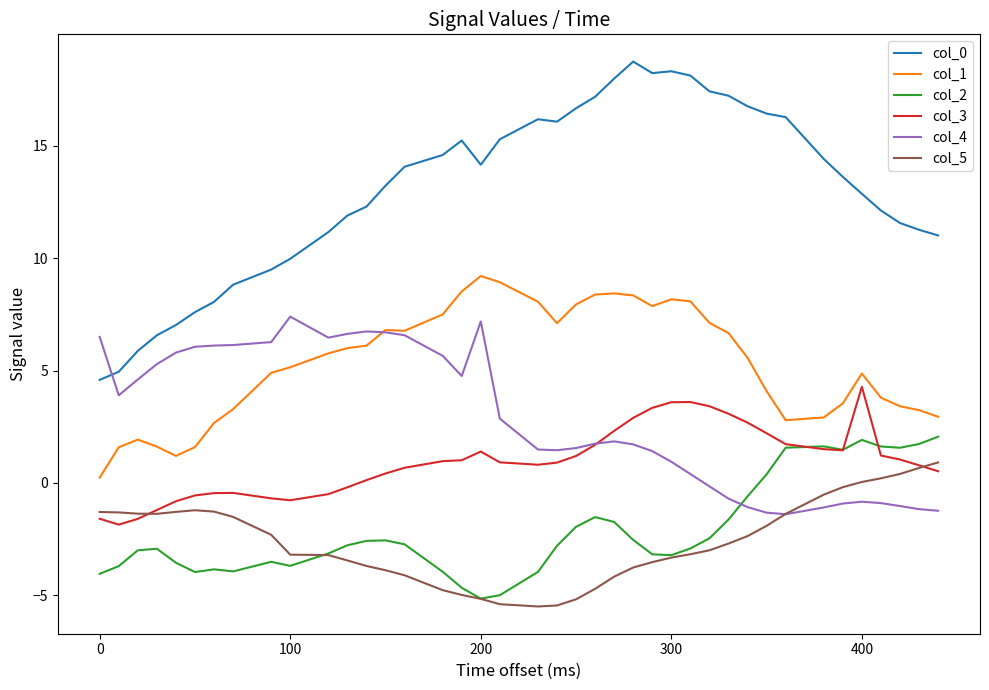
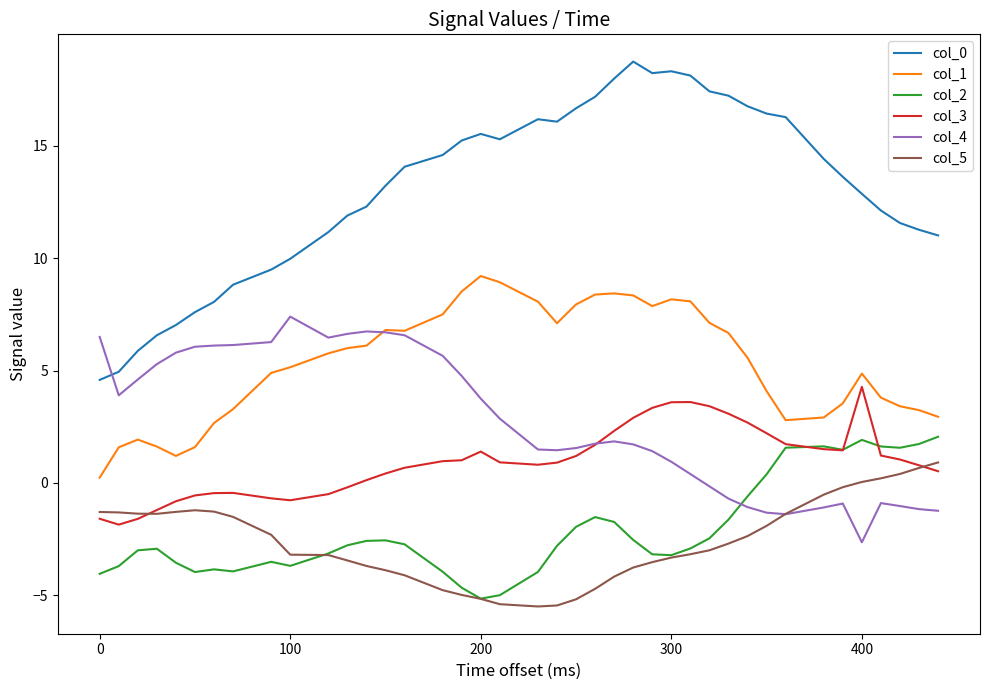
col_0, 200: 14.2 -> 15.5
col_4, 200: 7.2 -> 3.8
col_4, 400: -0.8 -> -2.6
